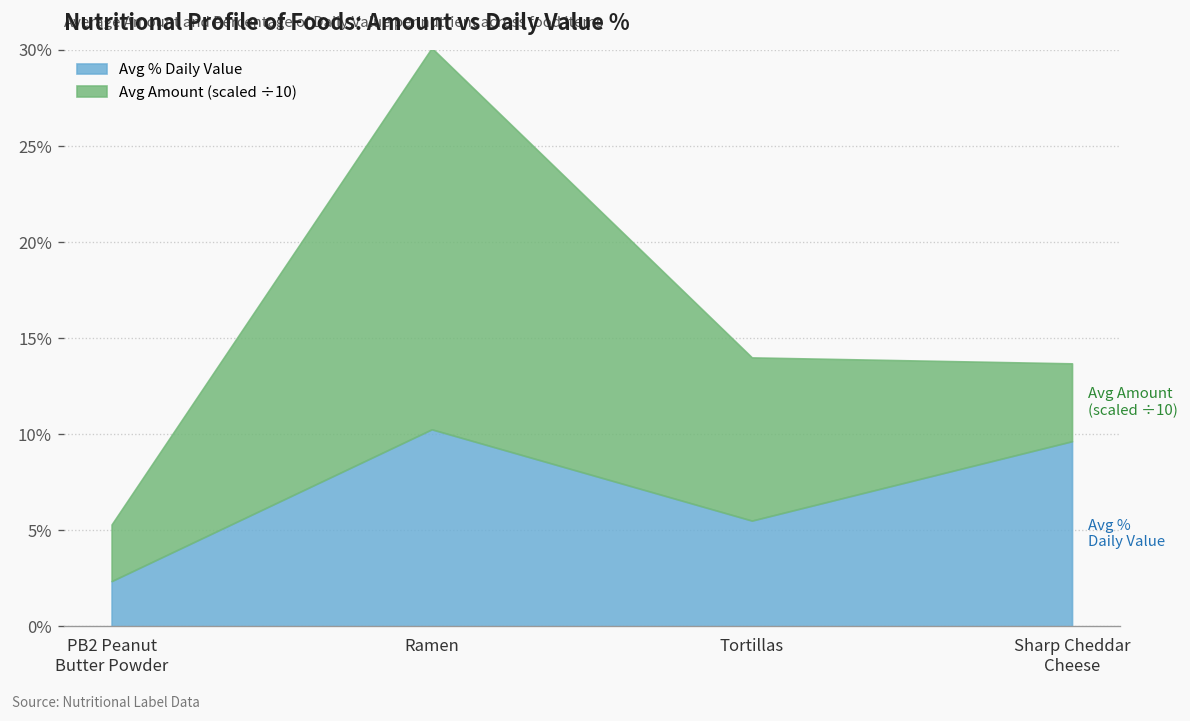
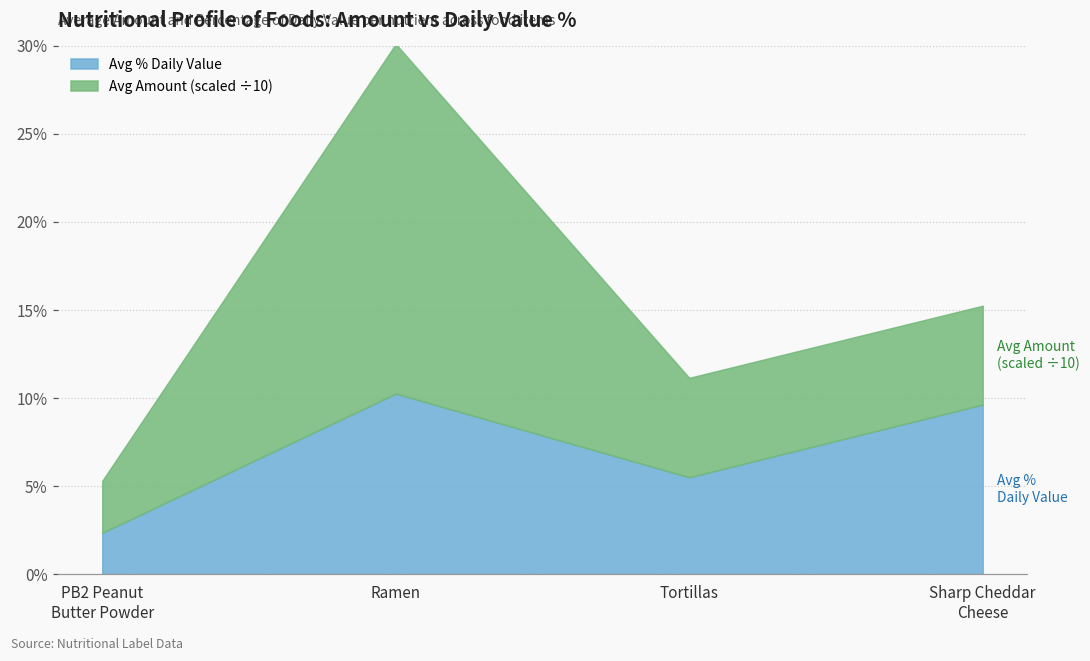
Avg Amount (scaled ÷10), Tortillas: 8.5% -> 5.6%
Avg Amount (scaled ÷10), Sharp Cheddar Cheese: 4.1% -> 5.6%
